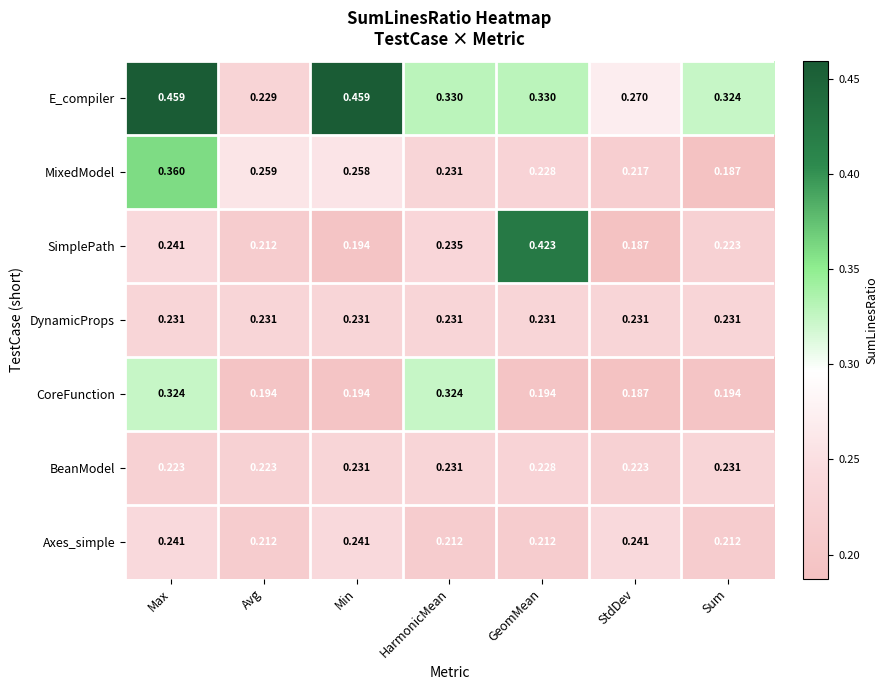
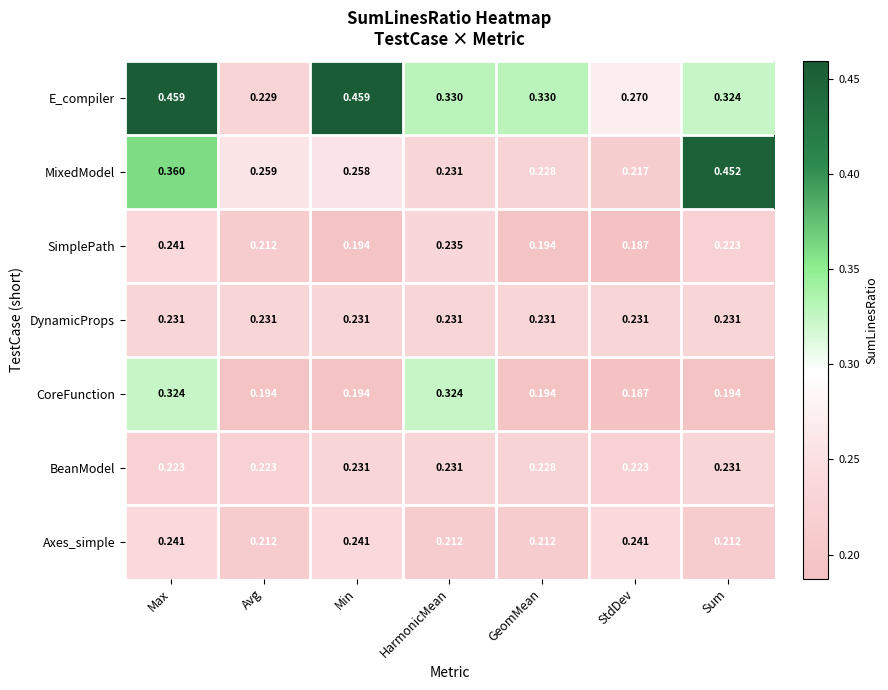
MixedModel, Sum: 0.187 -> 0.452
SimplePath, GeomMean: 0.423 -> 0.194
